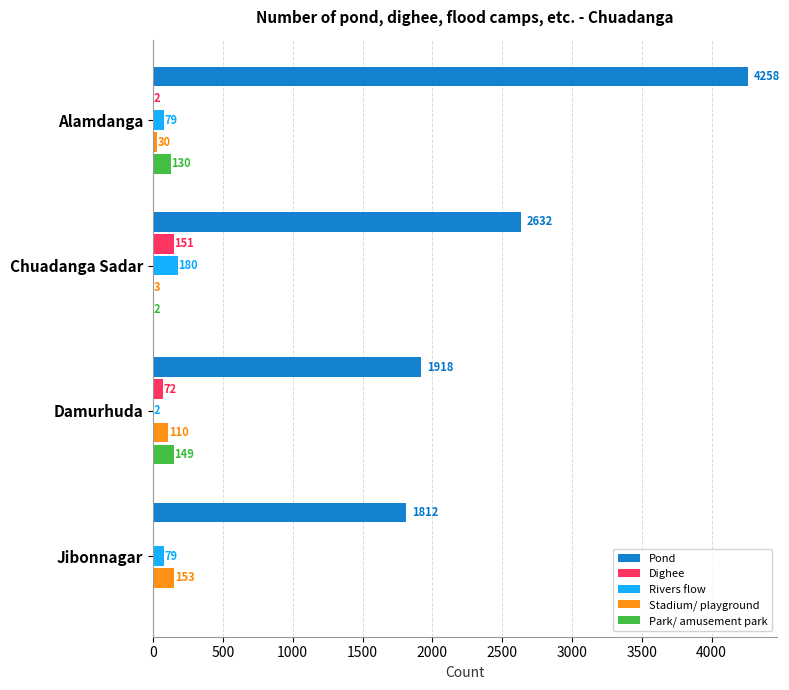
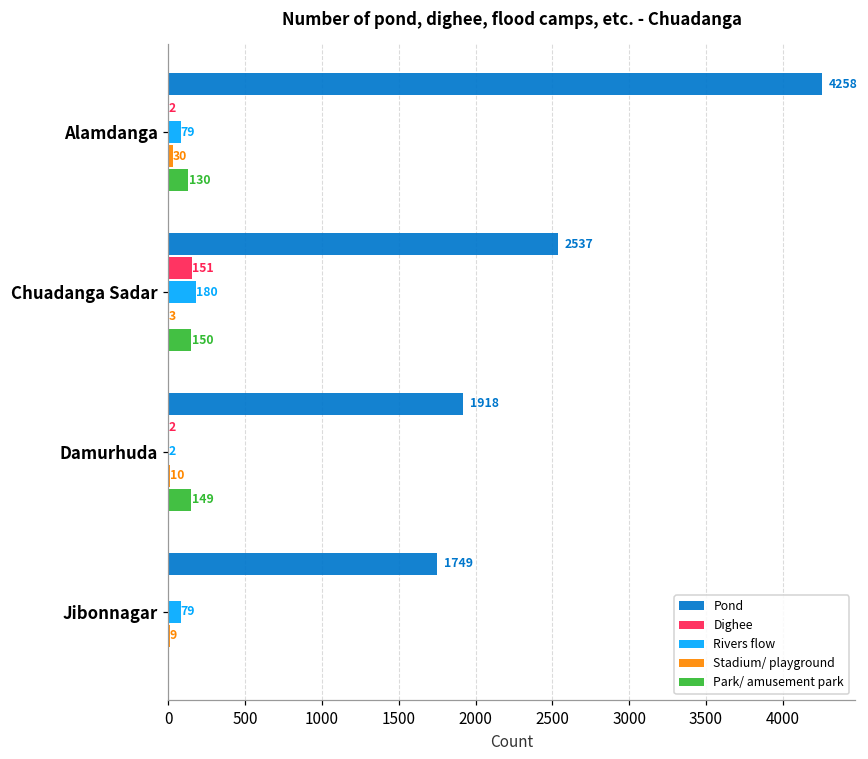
Pond, Chuadanga Sadar: 2632 -> 2537
Park/ amusement park, Chuadanga Sadar: 2 -> 150
Dighee, Damurhuda: 72 -> 2
Stadium/ playground, Damurhuda: 110 -> 10
Pond, Jibonnagar: 1812 -> 1749
Stadium/ playground, Jibonnagar: 153 -> 9
